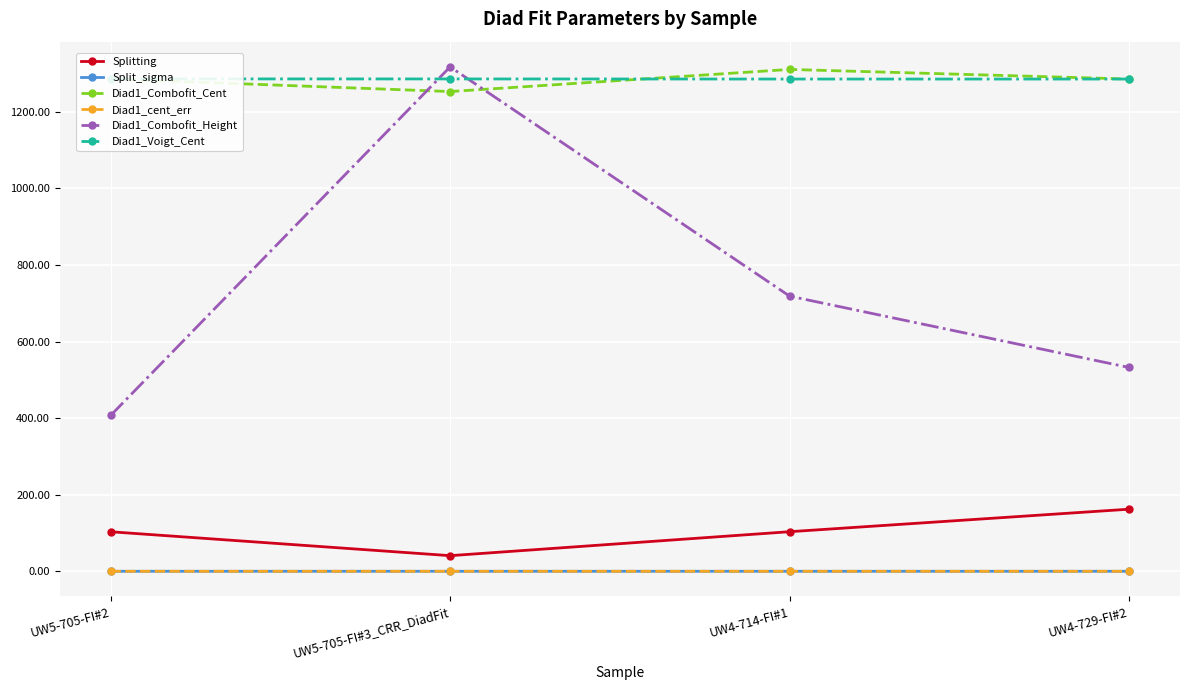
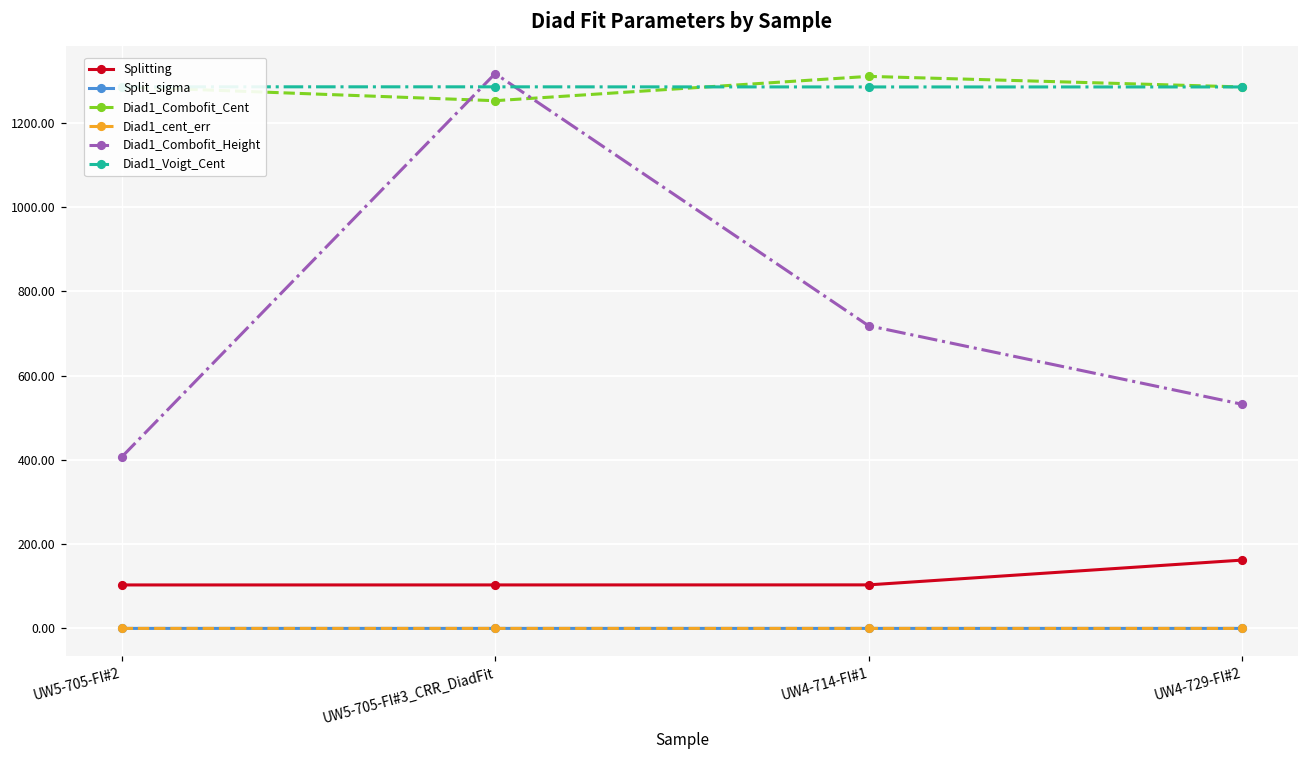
Splitting, UW5-705-FI#3_CRR_DiadFit: 40 -> 100
